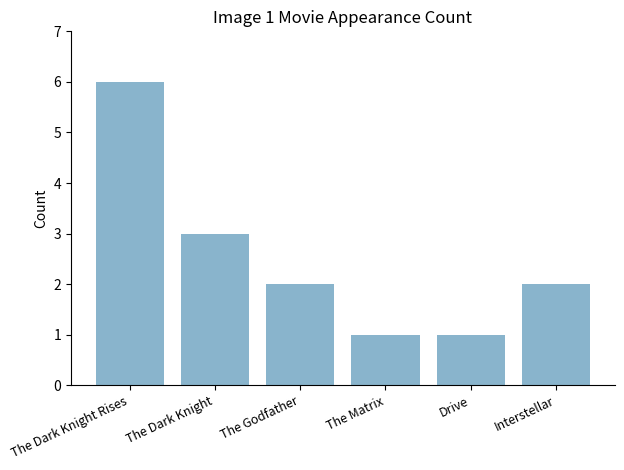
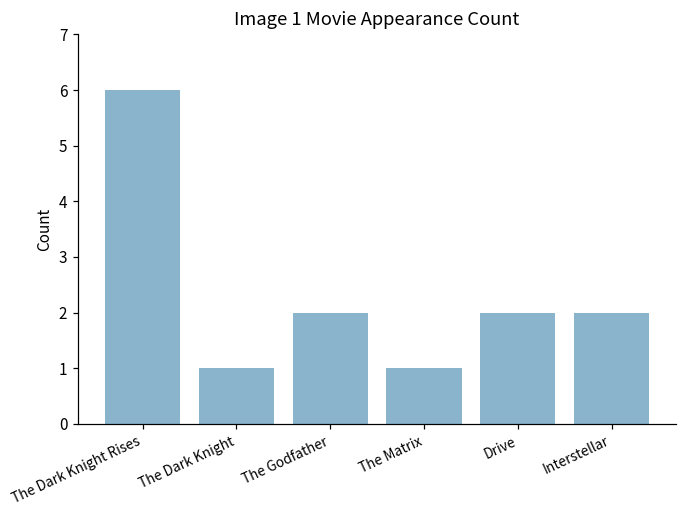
The Dark Knight: 3 -> 1
Drive: 1 -> 2
